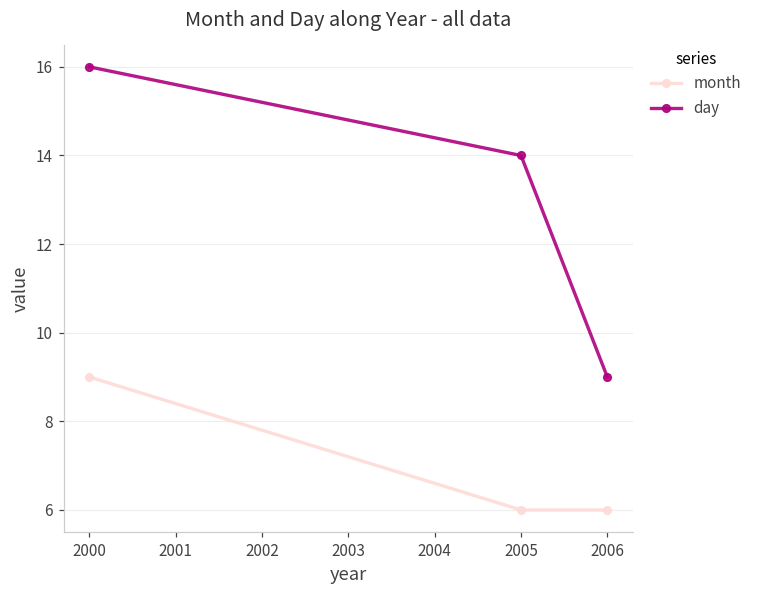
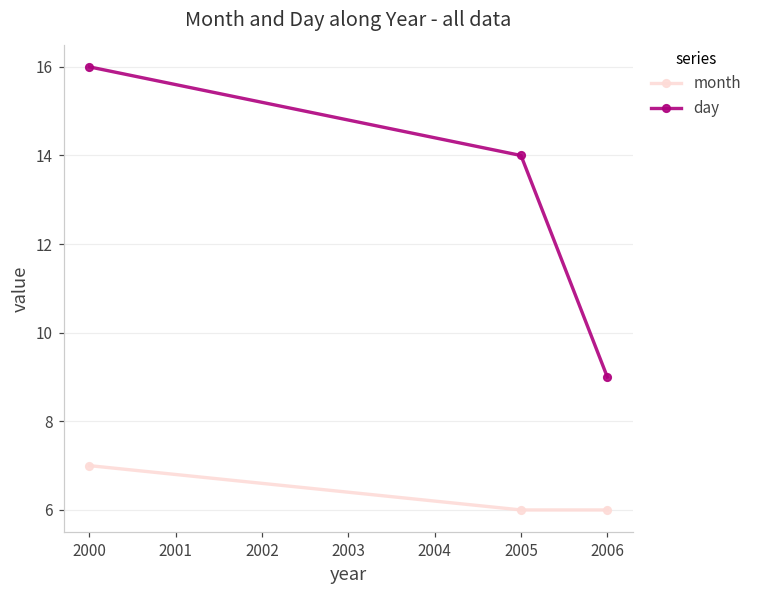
month, 2000: 9 -> 7
